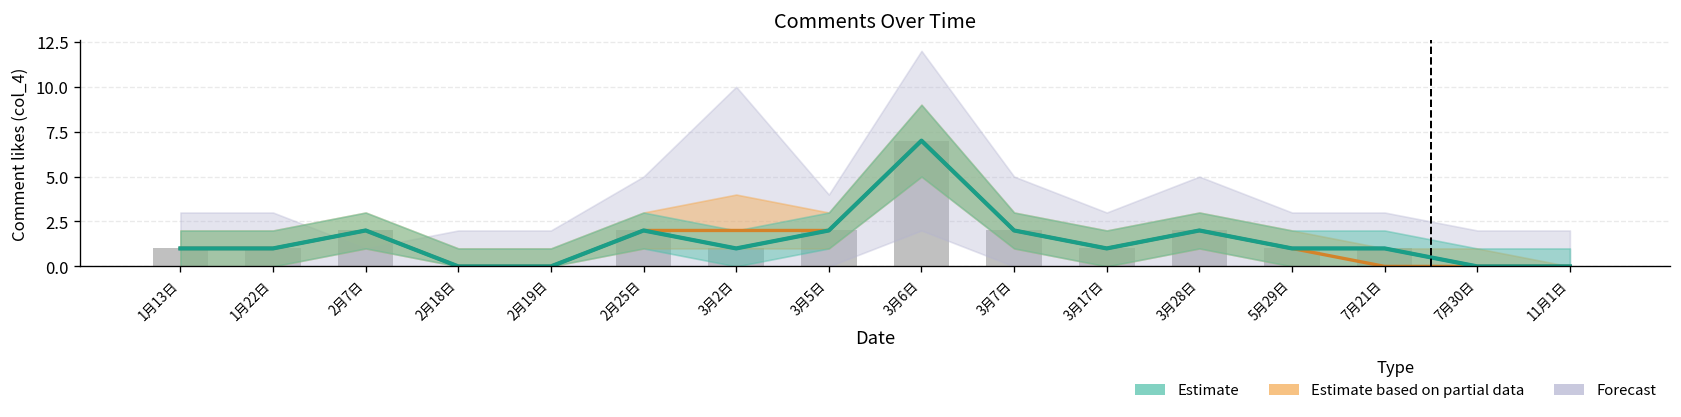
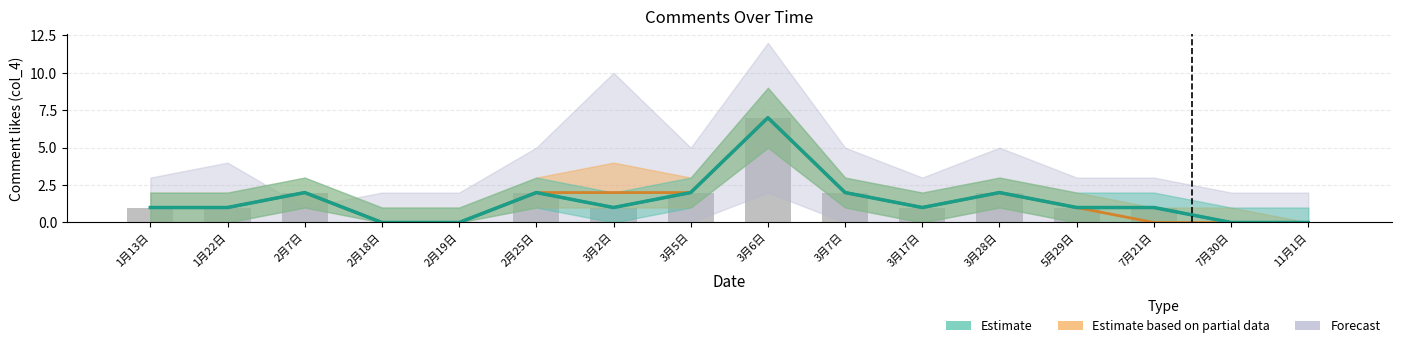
Forecast, 1月22日: 3 -> 4
Forecast, 3月5日: 4 -> 5
